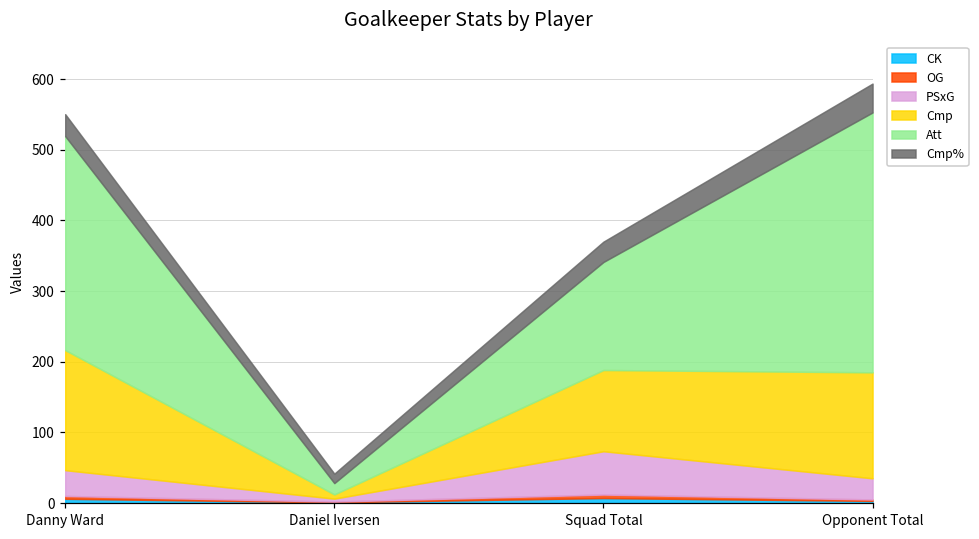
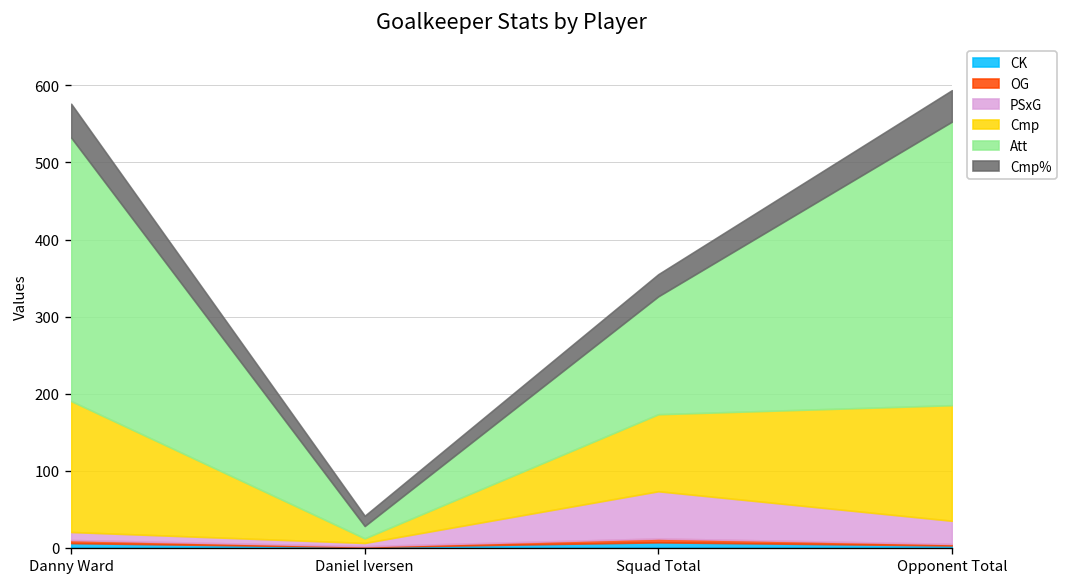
PSxG, Danny Ward: 40 -> 10
Att, Danny Ward: 300 -> 340
Cmp%, Danny Ward: 30 -> 40
Cmp, Squad Total: 120 -> 100
